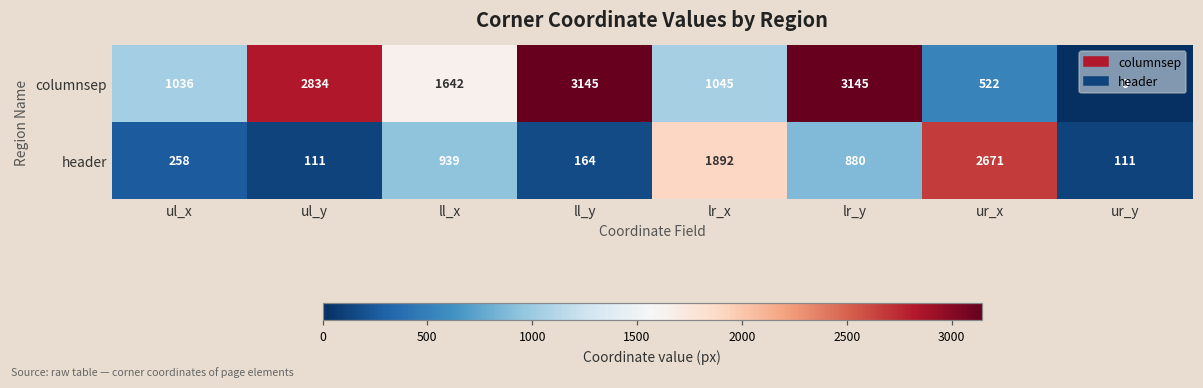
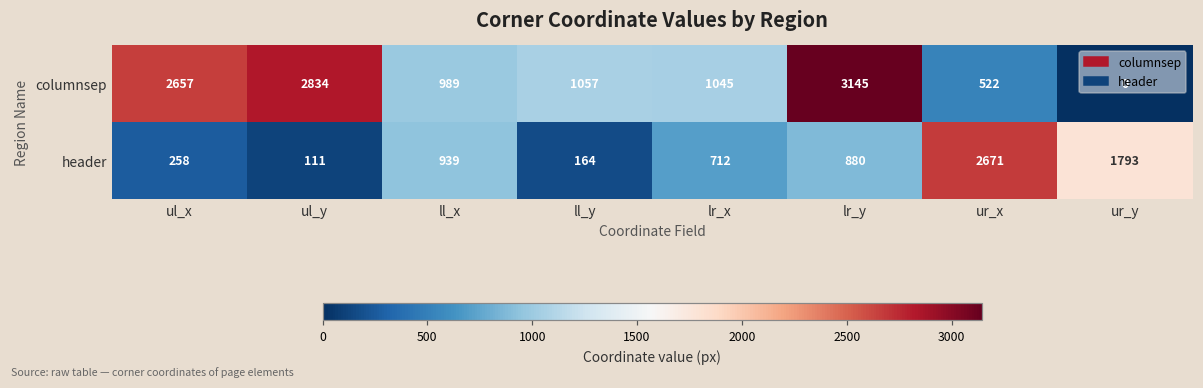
columnsep, ul_x: 1036 -> 2657
columnsep, ll_x: 1642 -> 989
columnsep, ll_y: 3145 -> 1057
header, lr_x: 1892 -> 712
header, ur_y: 111 -> 1793
